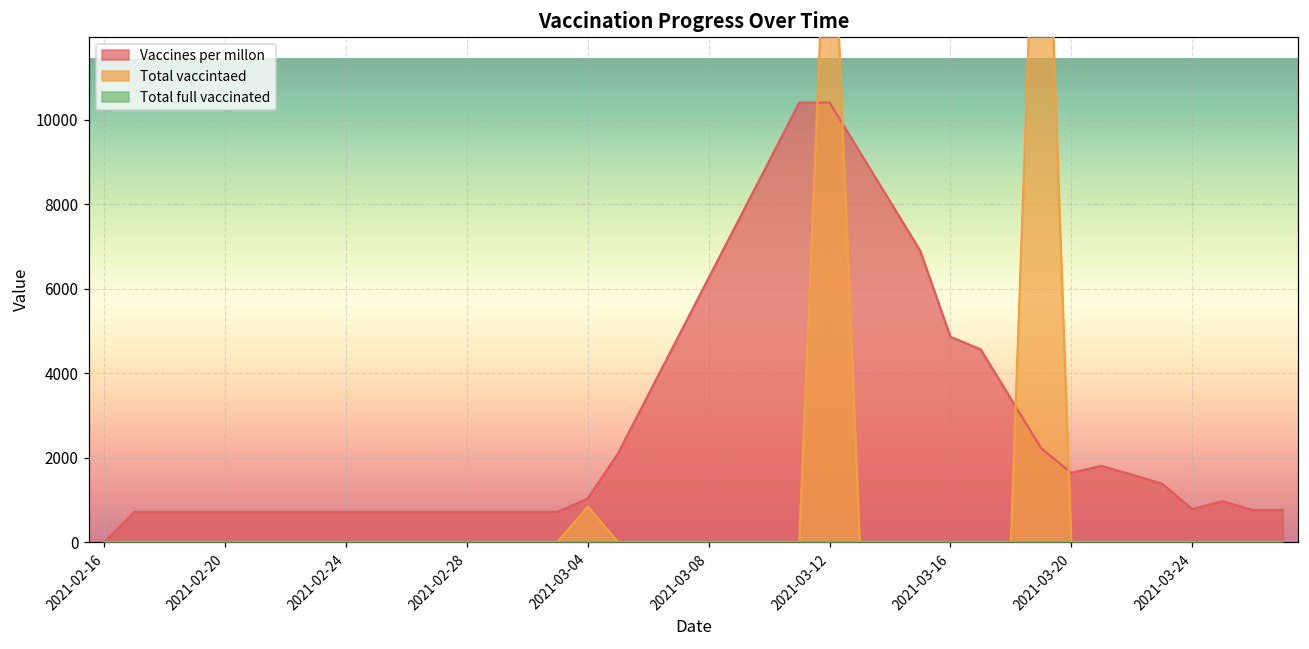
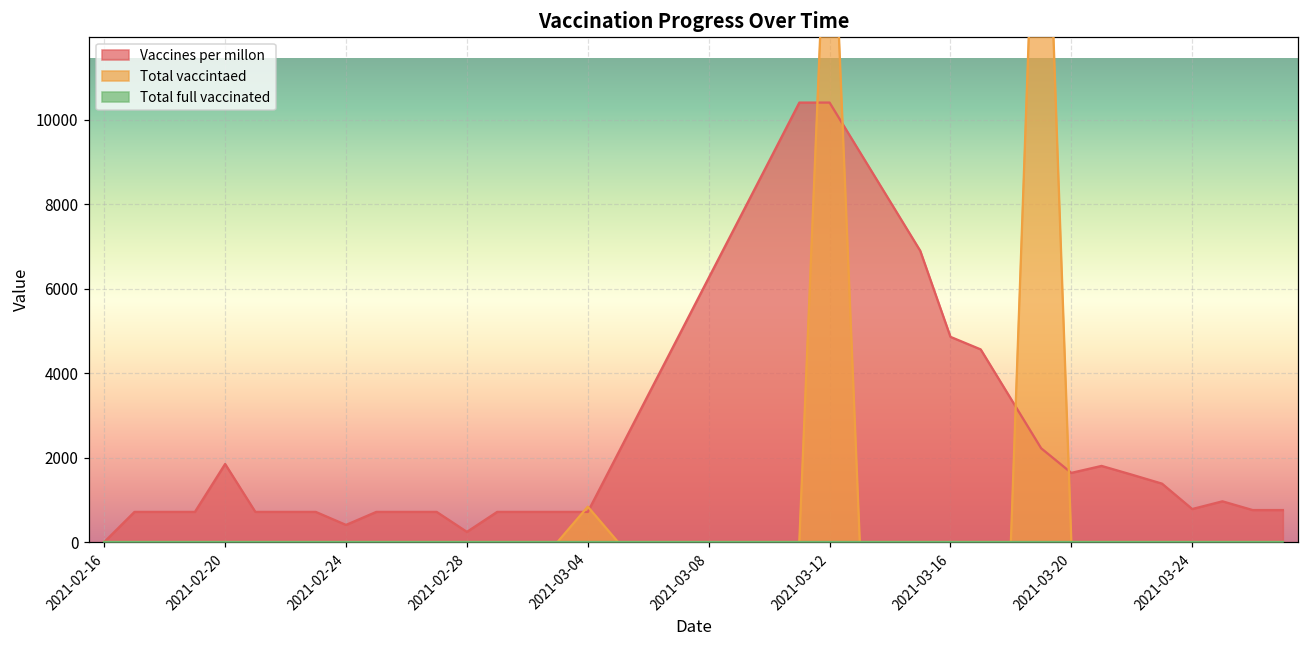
Vaccines per millon, 2021-02-20: 700 -> 1800
Vaccines per millon, 2021-02-24: 700 -> 400
Vaccines per millon, 2021-02-28: 700 -> 200
Vaccines per millon, 2021-03-04: 1000 -> 700
